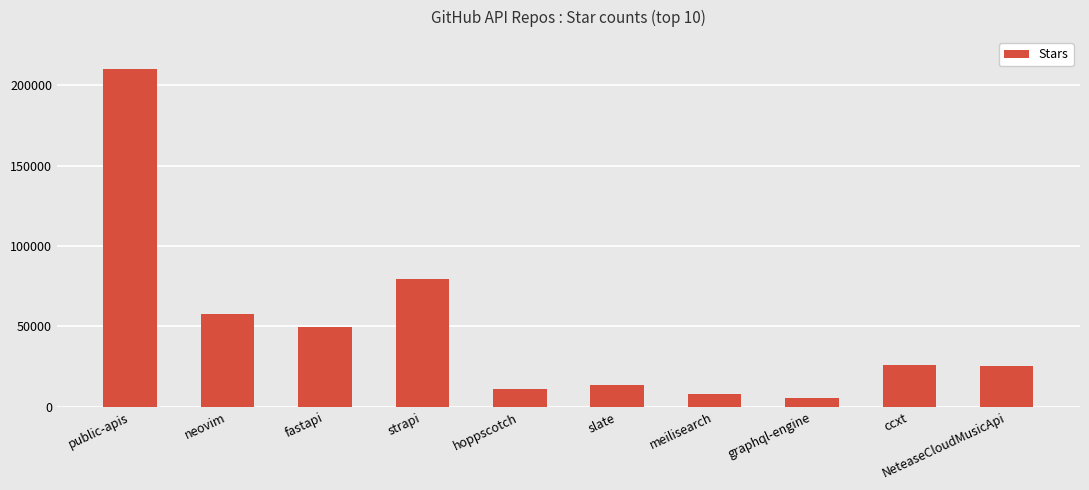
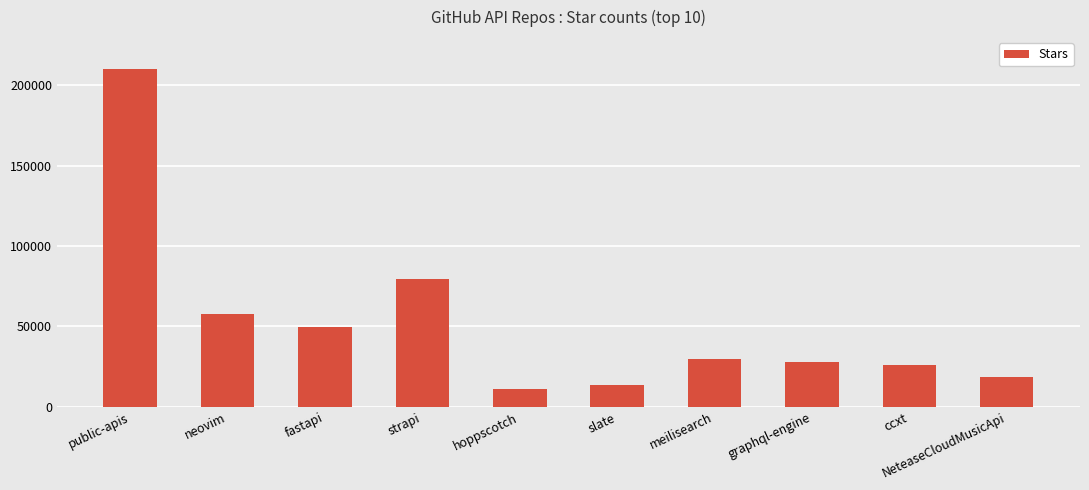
meilisearch: 8000 -> 30000
graphql-engine: 5000 -> 28000
NeteaseCloudMusicApi: 26000 -> 18000
